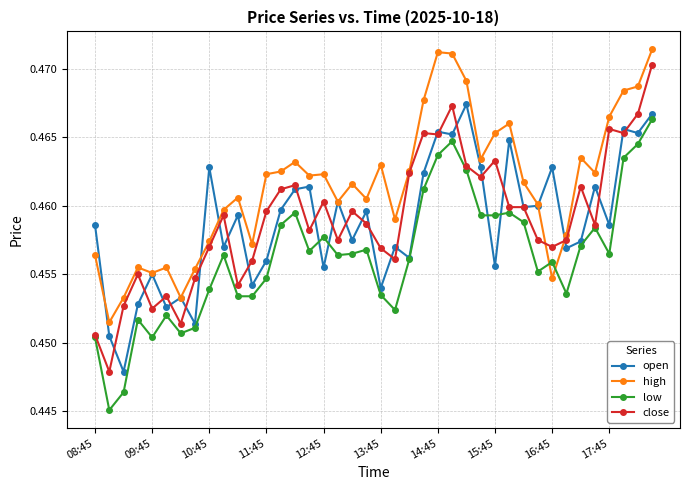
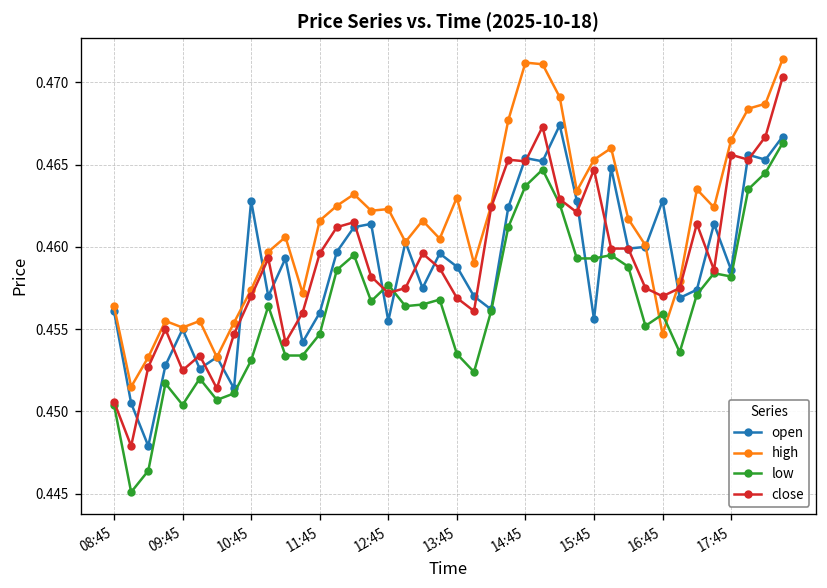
open, 08:45: 0.4586 -> 0.4561
low, 10:45: 0.4539 -> 0.4531
high, 11:45: 0.4623 -> 0.4616
close, 12:45: 0.4603 -> 0.4572
open, 13:45: 0.4540 -> 0.4588
close, 15:45: 0.4633 -> 0.4647
low, 17:45: 0.4565 -> 0.4582
